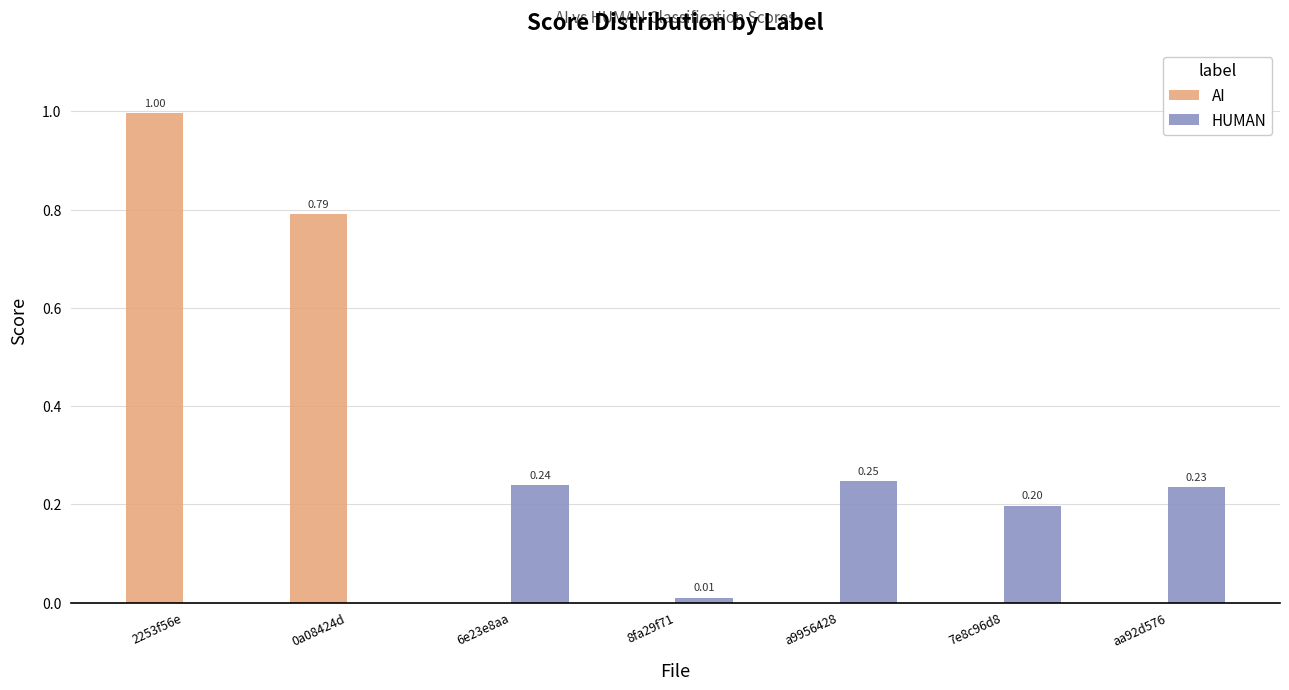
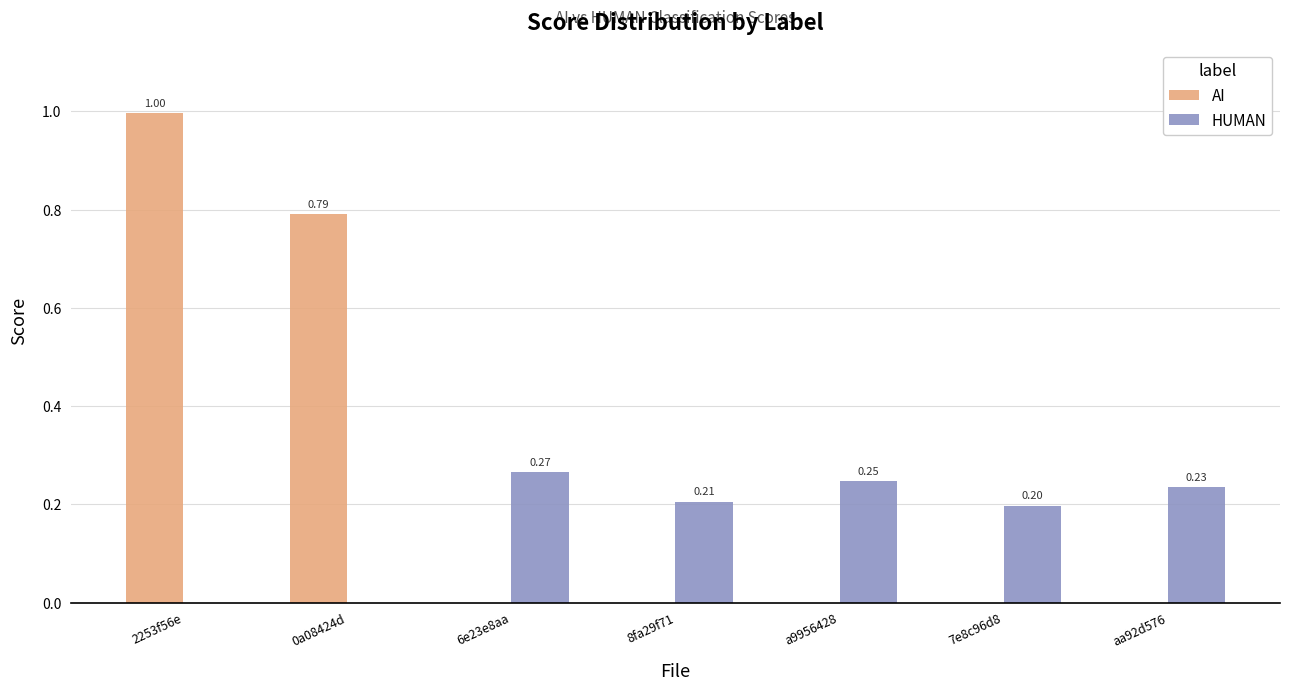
HUMAN, 6e23e8aa: 0.24 -> 0.27
HUMAN, 8fa29f71: 0.01 -> 0.21
